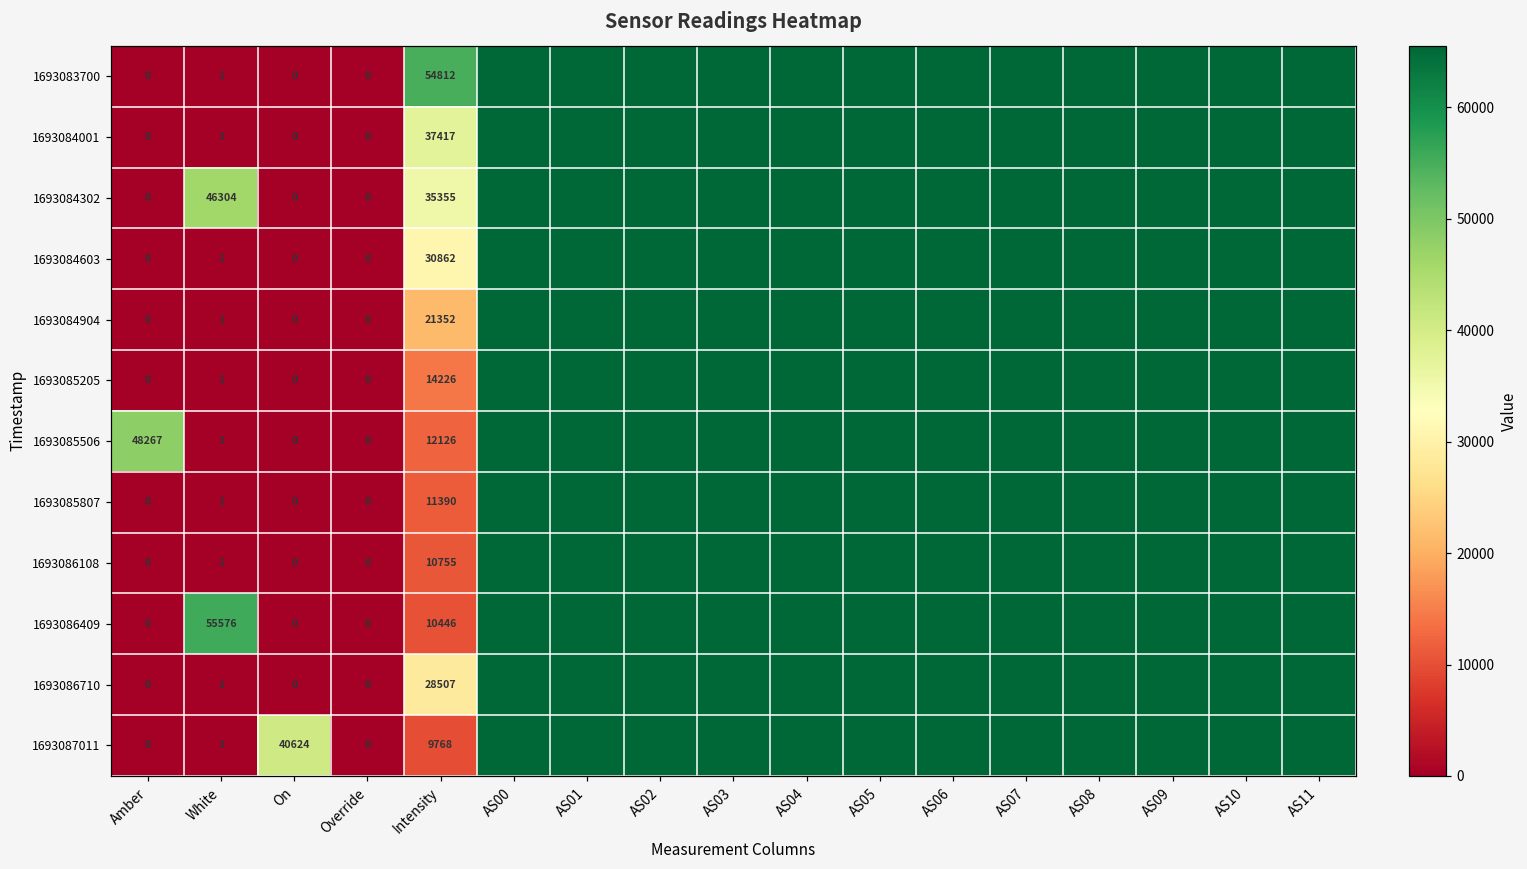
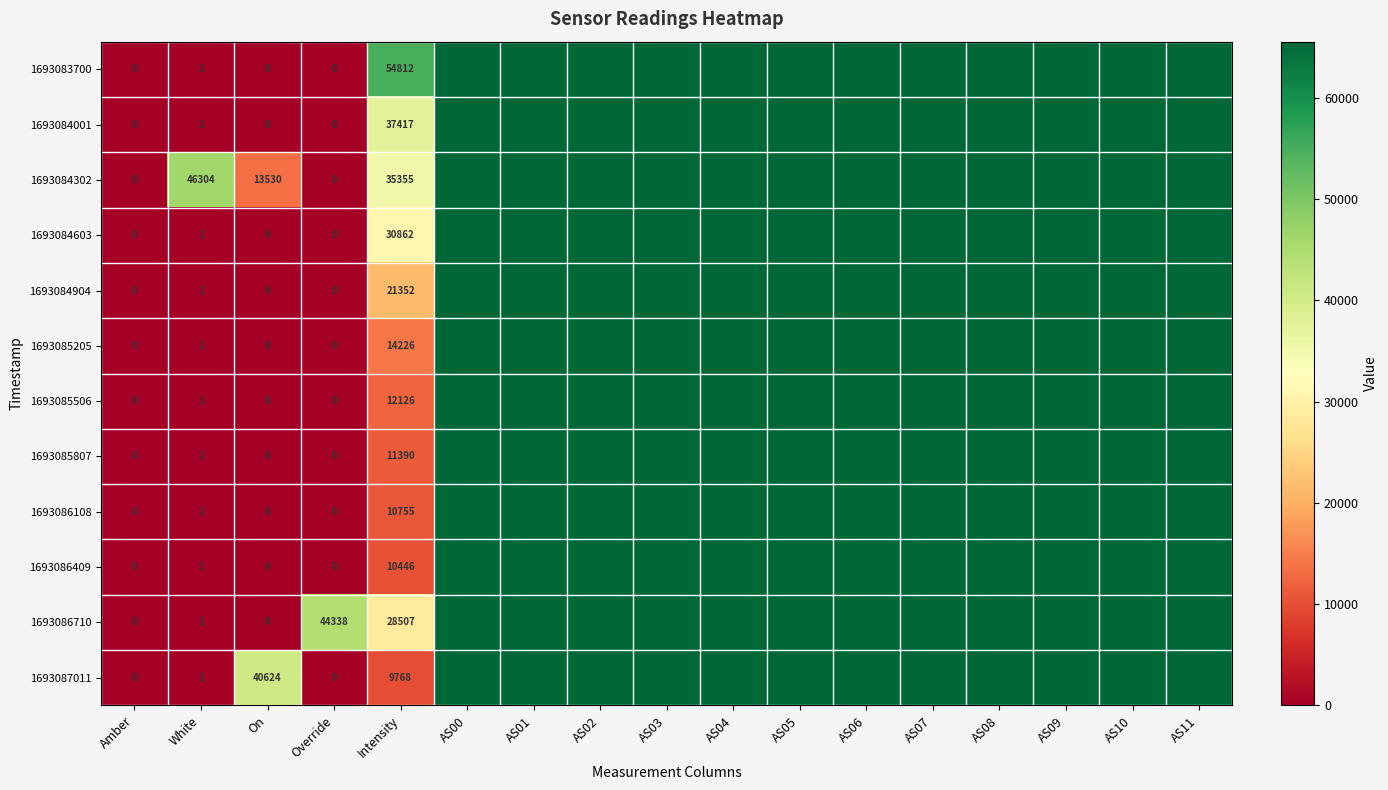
1693084302, On: 0 -> 13530
1693085506, Amber: 48267 -> 0
1693086409, White: 55576 -> 1
1693086710, Override: 0 -> 44338
